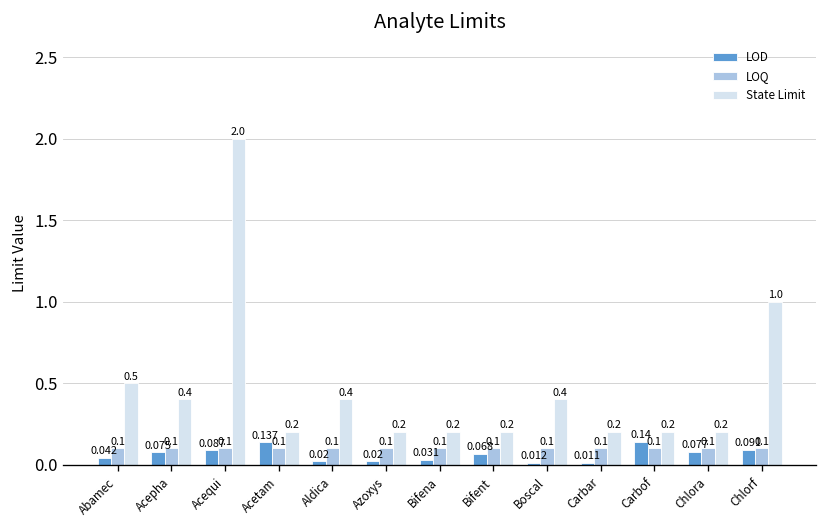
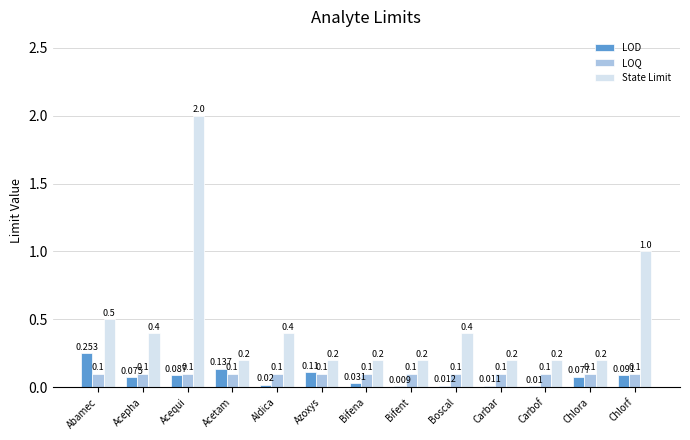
LOD, Abamec: 0.042 -> 0.253
LOD, Azoxys: 0.02 -> 0.11
LOD, Bifent: 0.068 -> 0.009
LOD, Carbof: 0.14 -> 0.01
